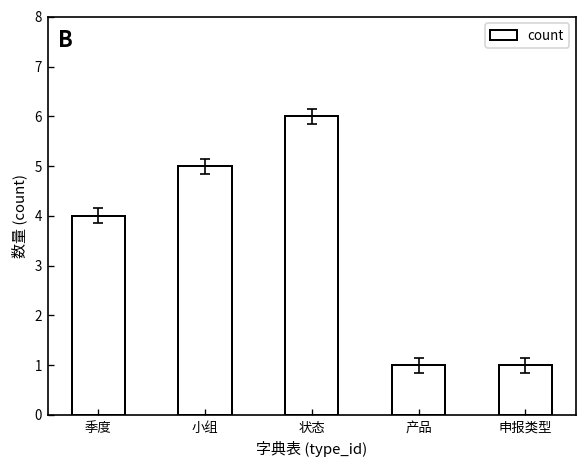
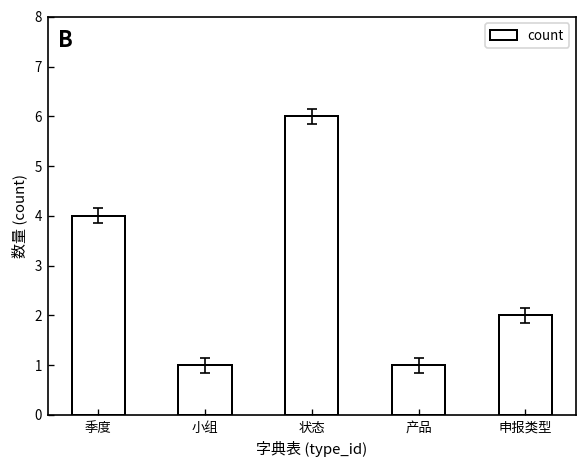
count, 小组: 5 -> 1
count, 申报类型: 1 -> 2
